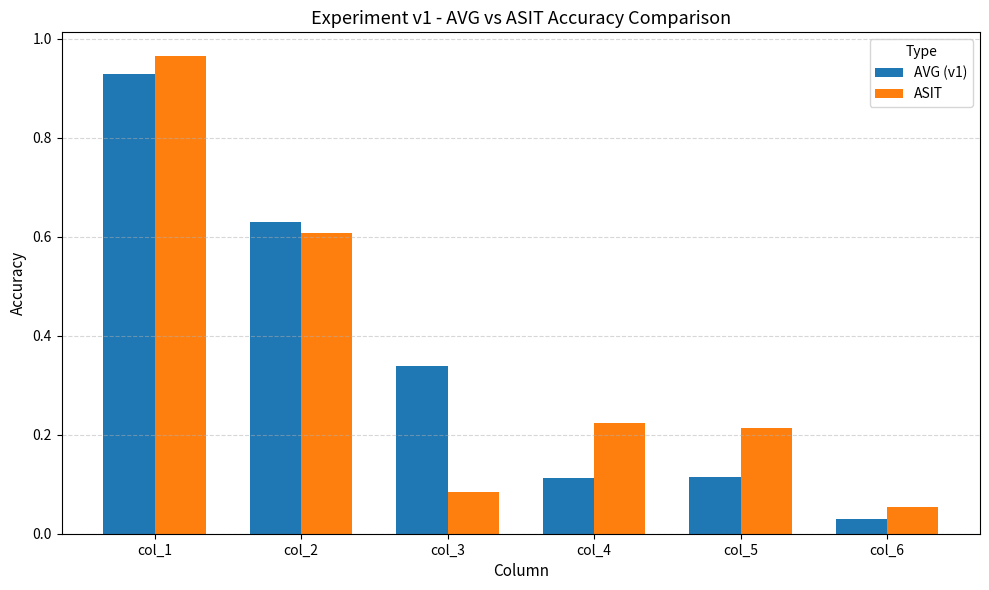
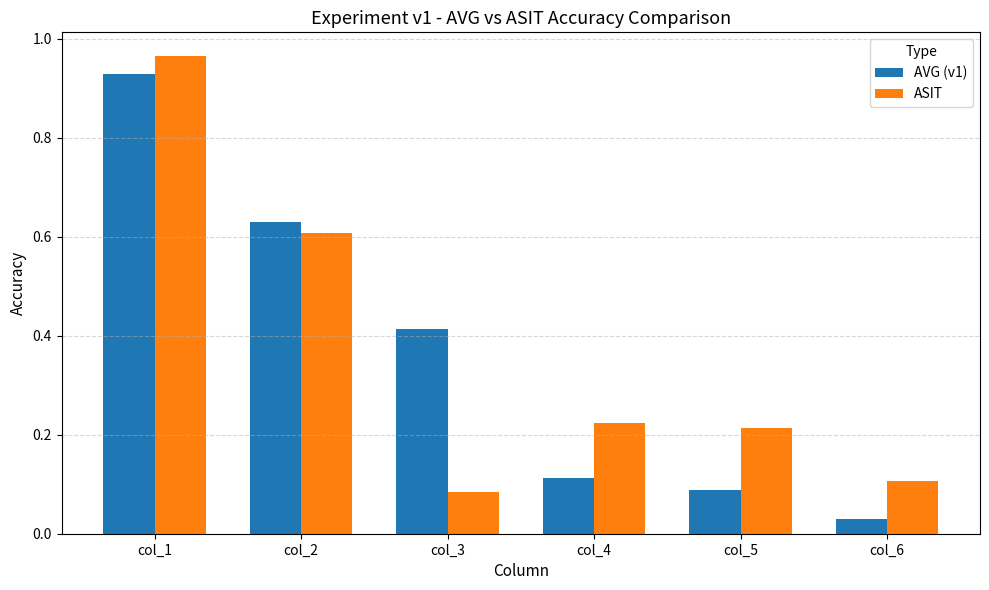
AVG (v1), col_3: 0.34 -> 0.41
AVG (v1), col_5: 0.11 -> 0.09
ASIT, col_6: 0.05 -> 0.11
